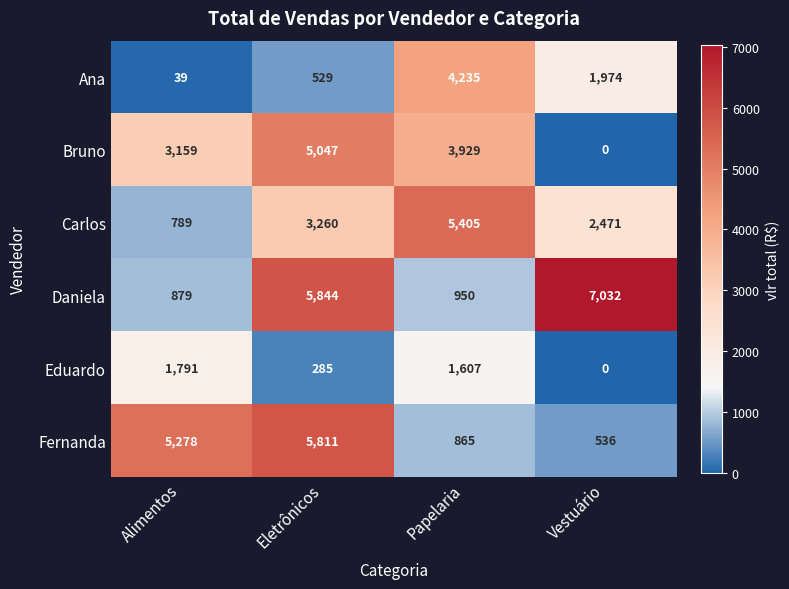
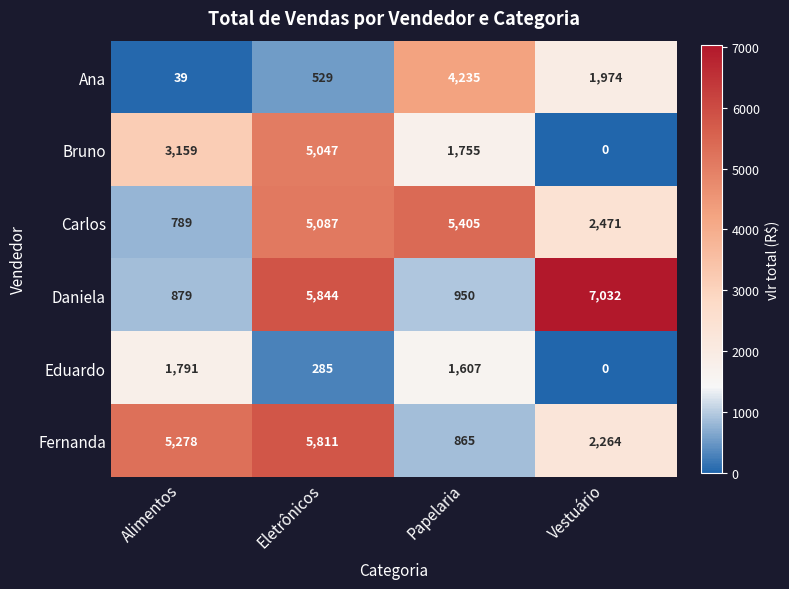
Bruno, Papelaria: 3,929 -> 1,755
Carlos, Eletrônicos: 3,260 -> 5,087
Fernanda, Vestuário: 536 -> 2,264
